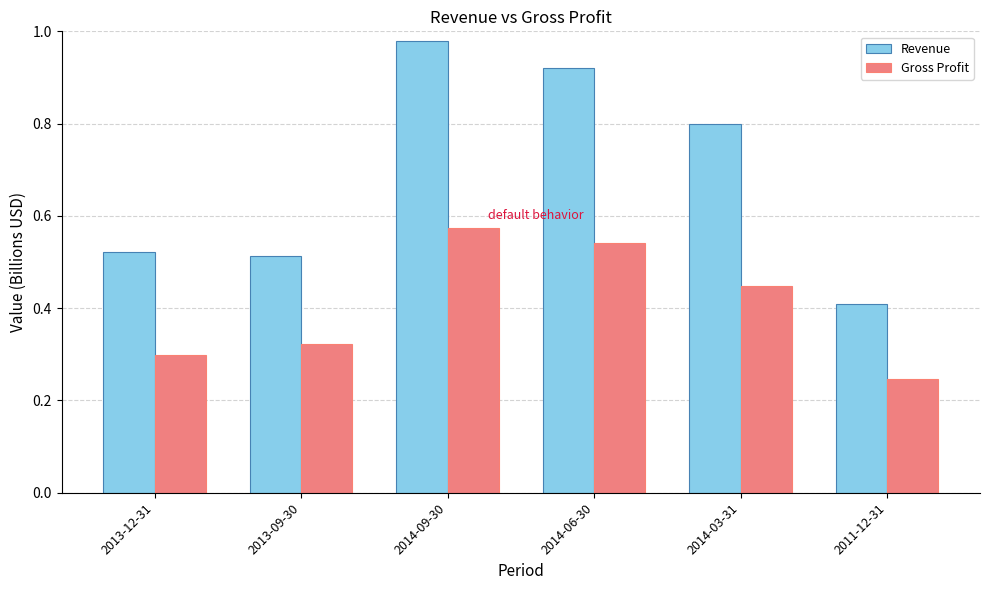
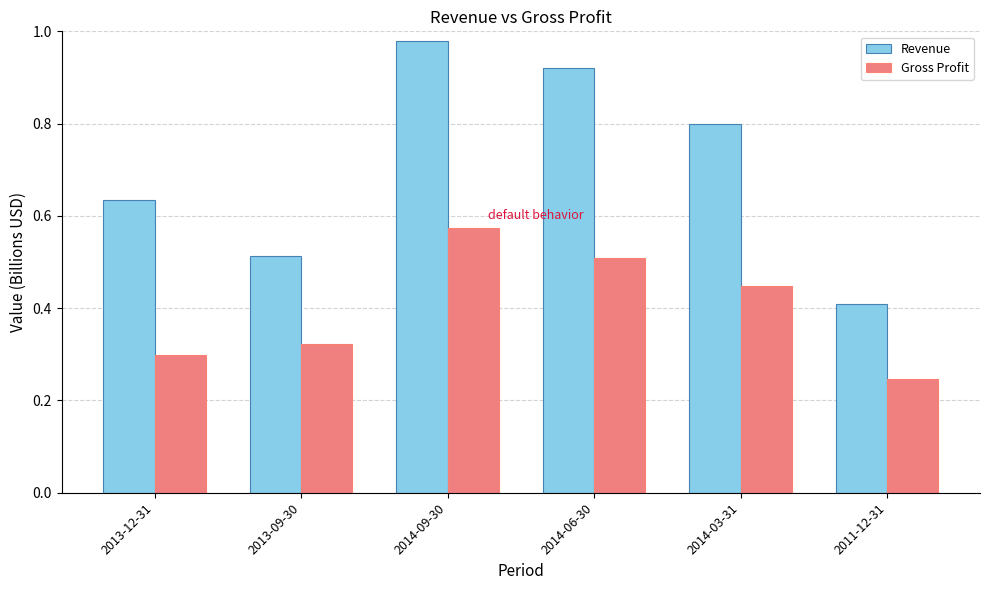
Revenue, 2013-12-31: 0.52 -> 0.64
Gross Profit, 2014-06-30: 0.54 -> 0.51
